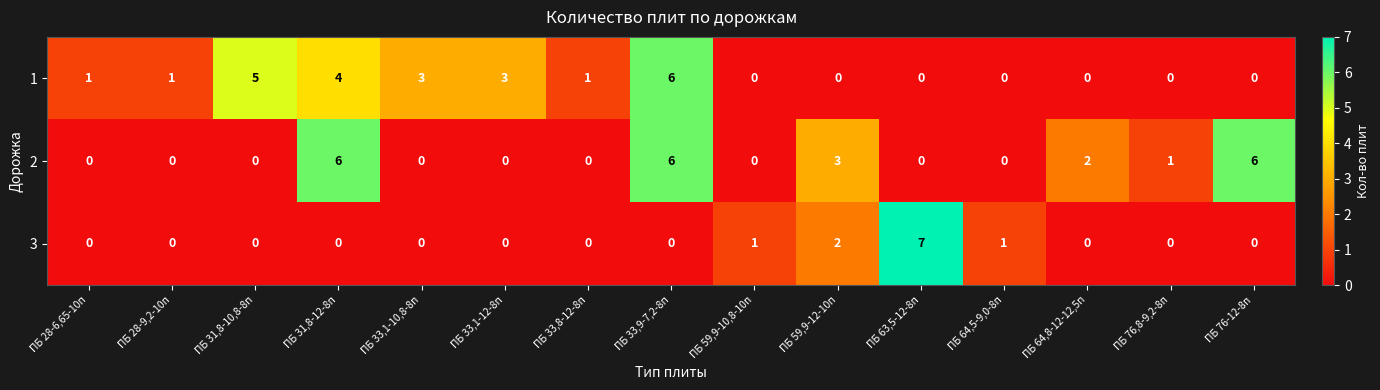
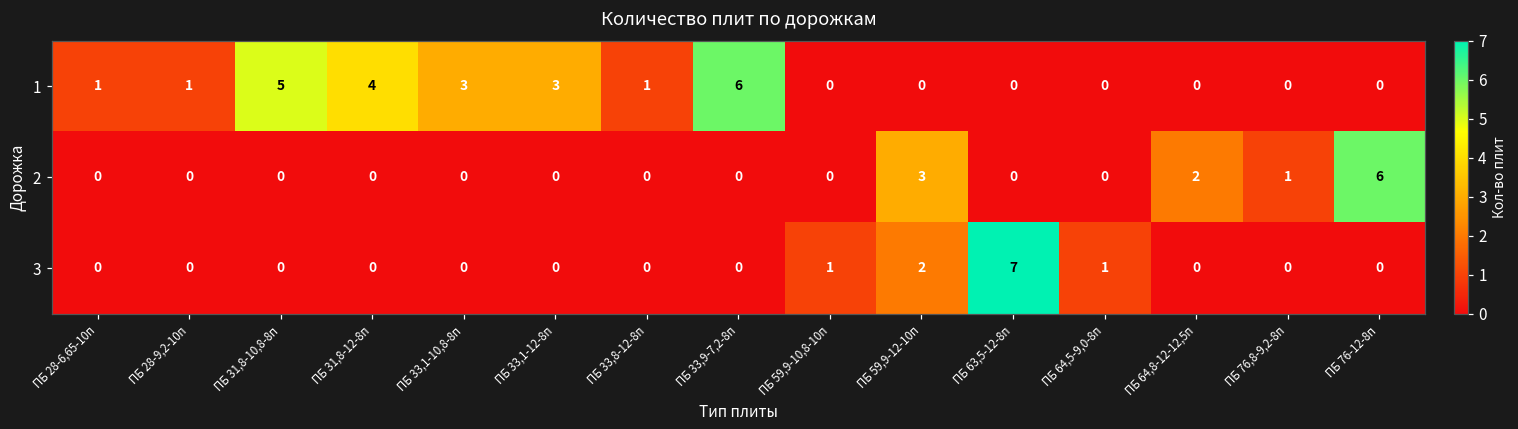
2, ПБ 31,8-12-8п: 6 -> 0
2, ПБ 33,9-7,2-8п: 6 -> 0
